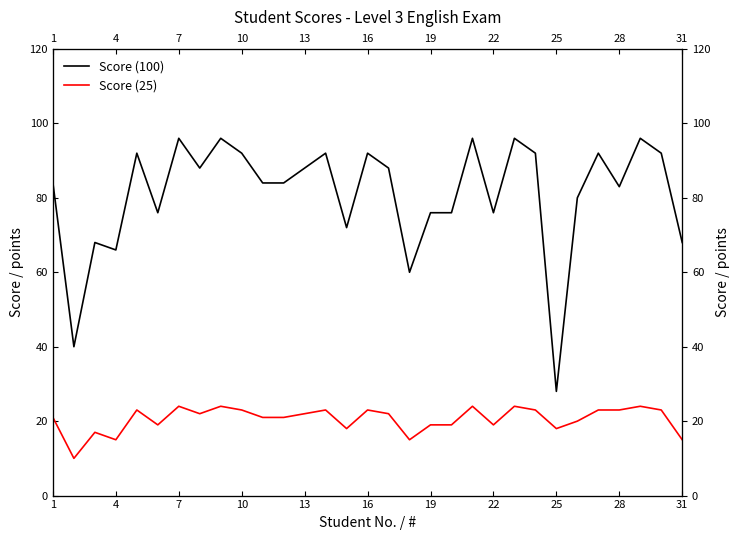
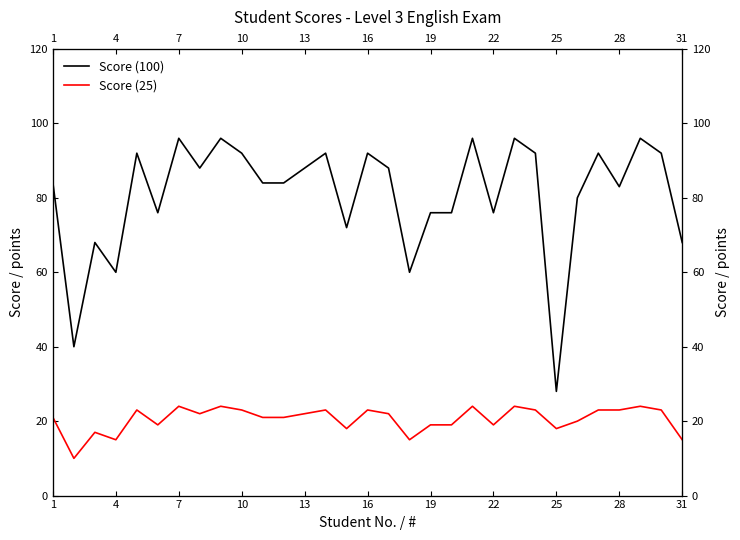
Score (100), 4: 66 -> 60
